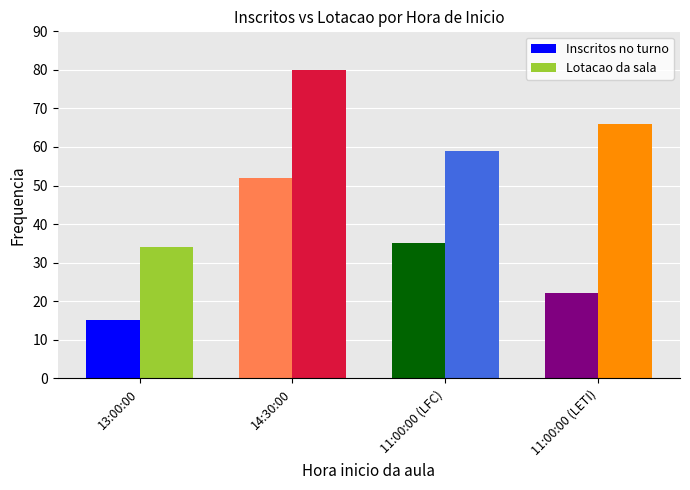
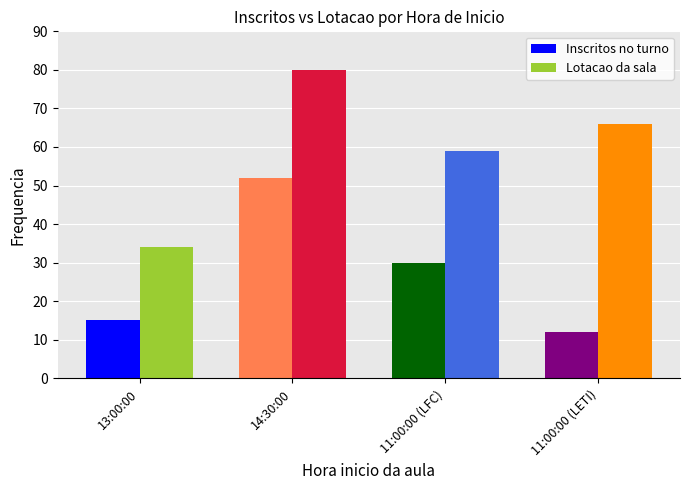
Inscritos no turno, 11:00:00 (LFC): 35 -> 30
Inscritos no turno, 11:00:00 (LETI): 22 -> 12
